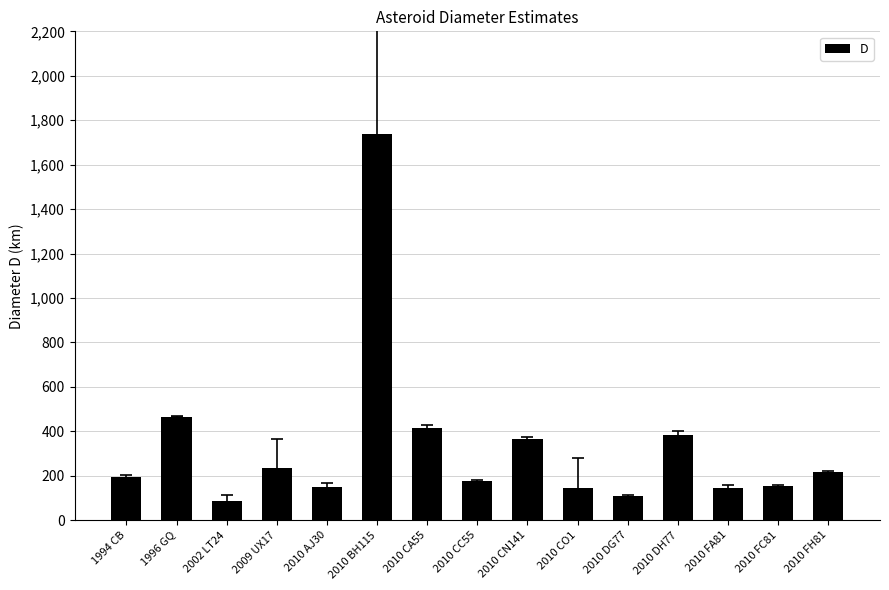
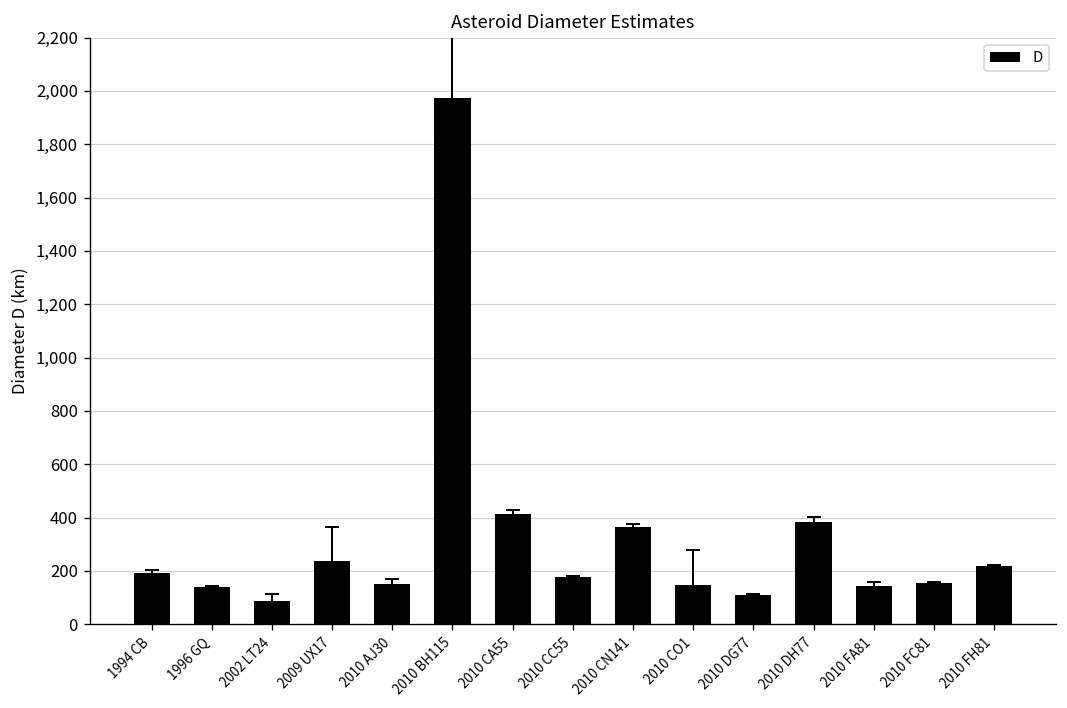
D, 1996 GQ: 470 -> 140
D, 2010 BH115: 1,740 -> 1,970
